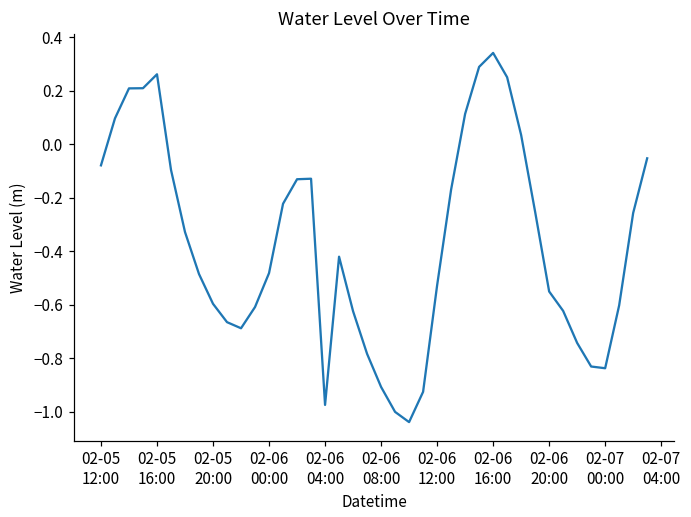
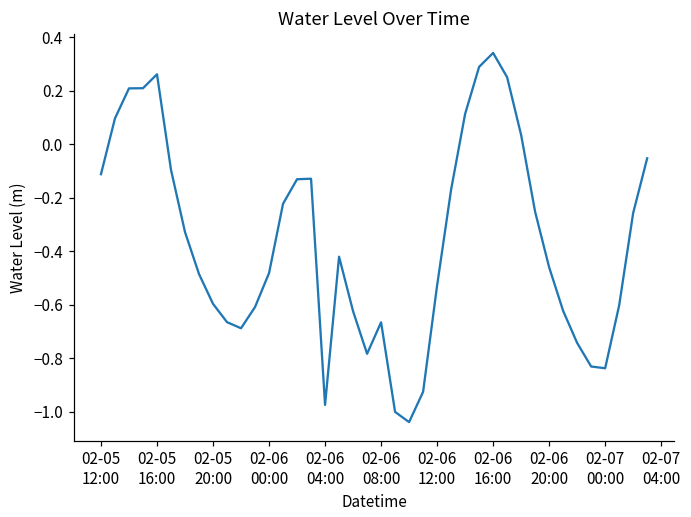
02-05 12:00: -0.08 -> -0.11
02-06 08:00: -0.91 -> -0.67
02-06 20:00: -0.55 -> -0.46
